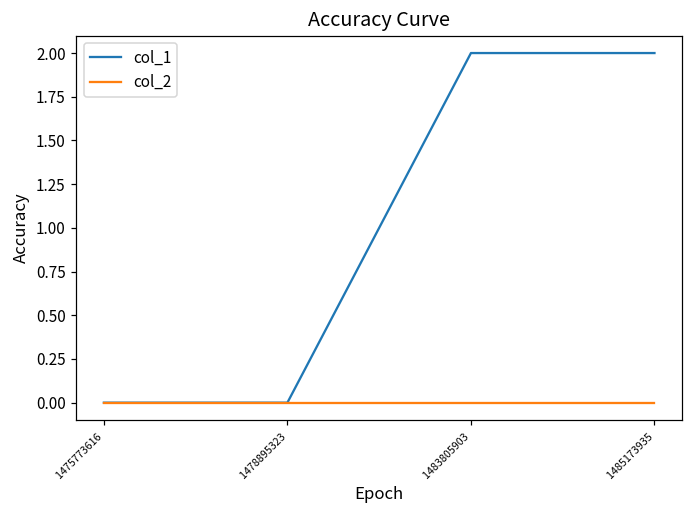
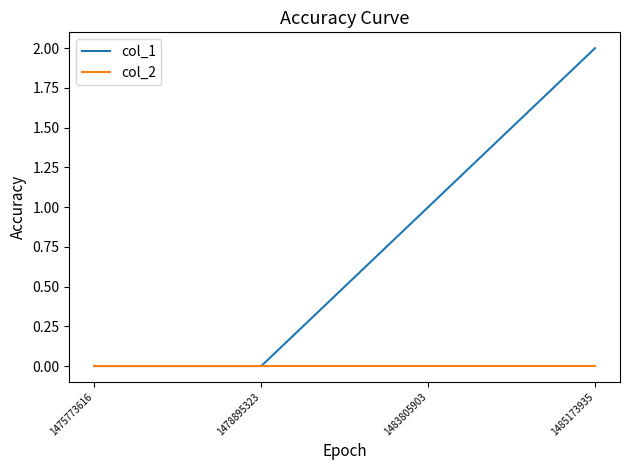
col_1, 1483805903: 2 -> 1
